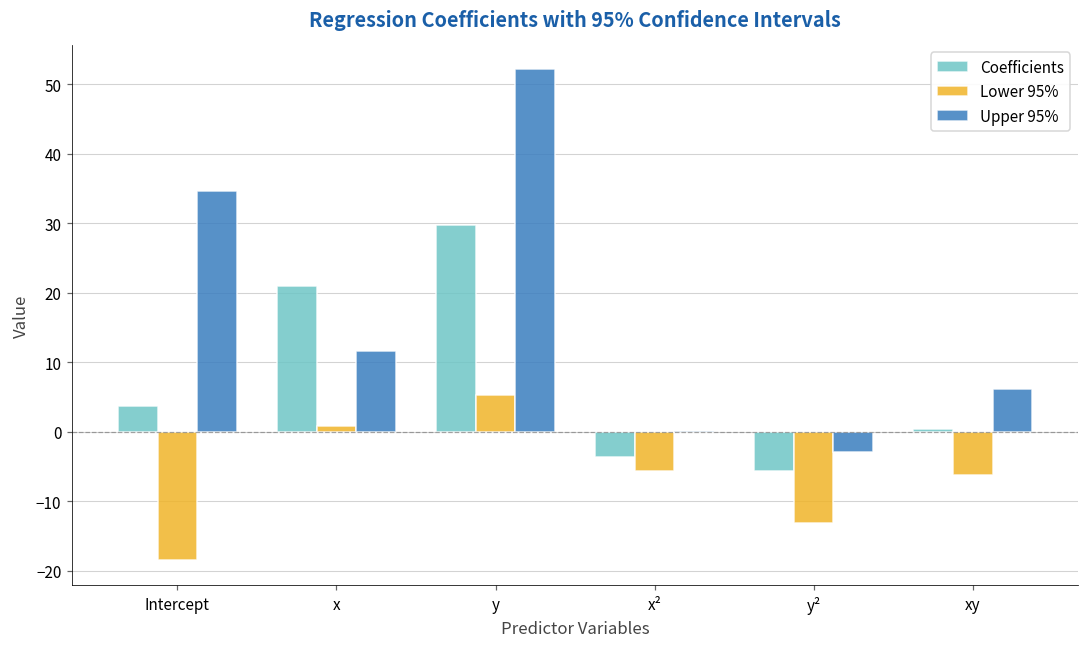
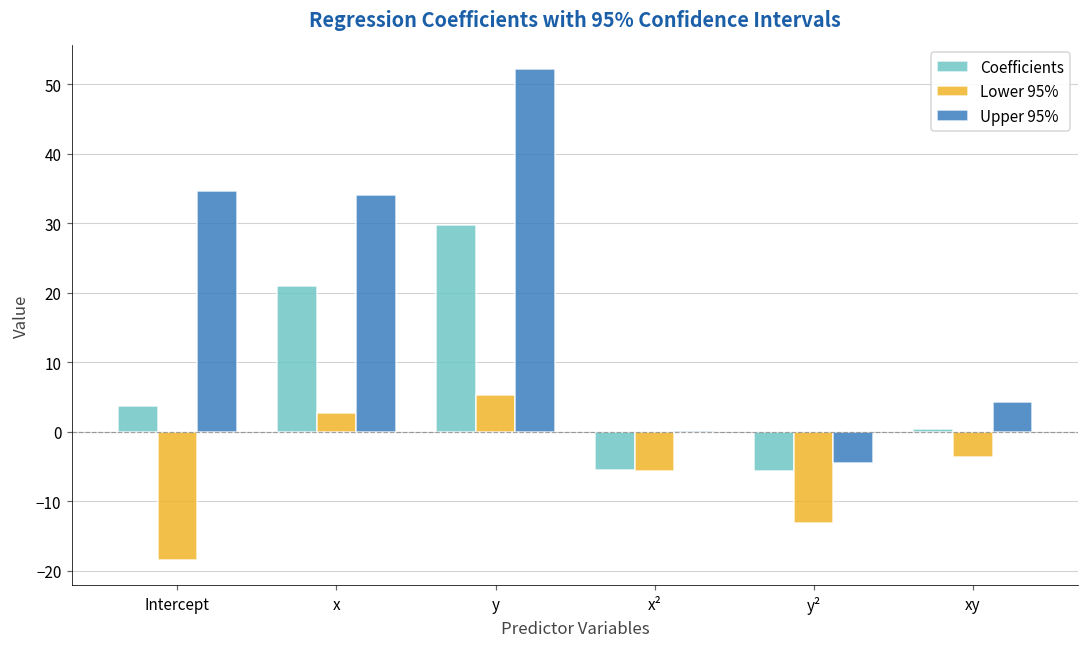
Lower 95%, x: 1 -> 3
Upper 95%, x: 12 -> 34
Coefficients, x²: -4 -> -6
Upper 95%, y²: -3 -> -4
Lower 95%, xy: -6 -> -4
Upper 95%, xy: 6 -> 4
